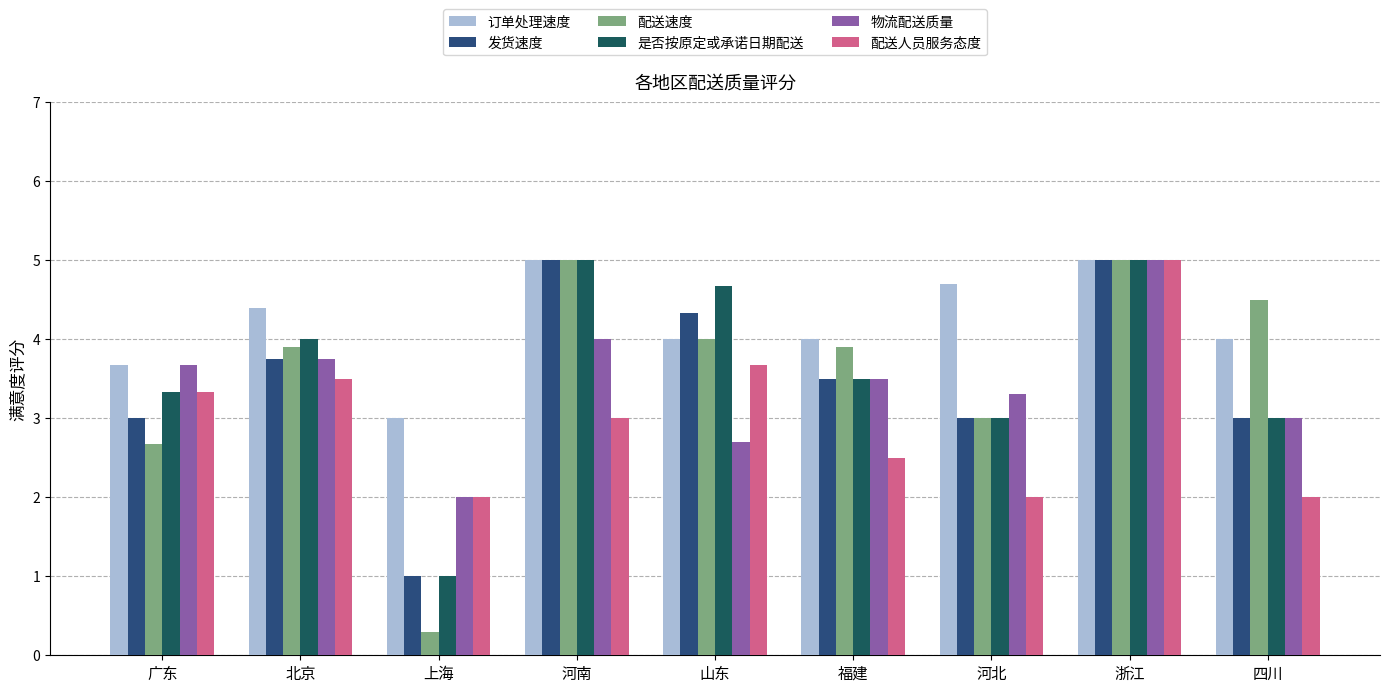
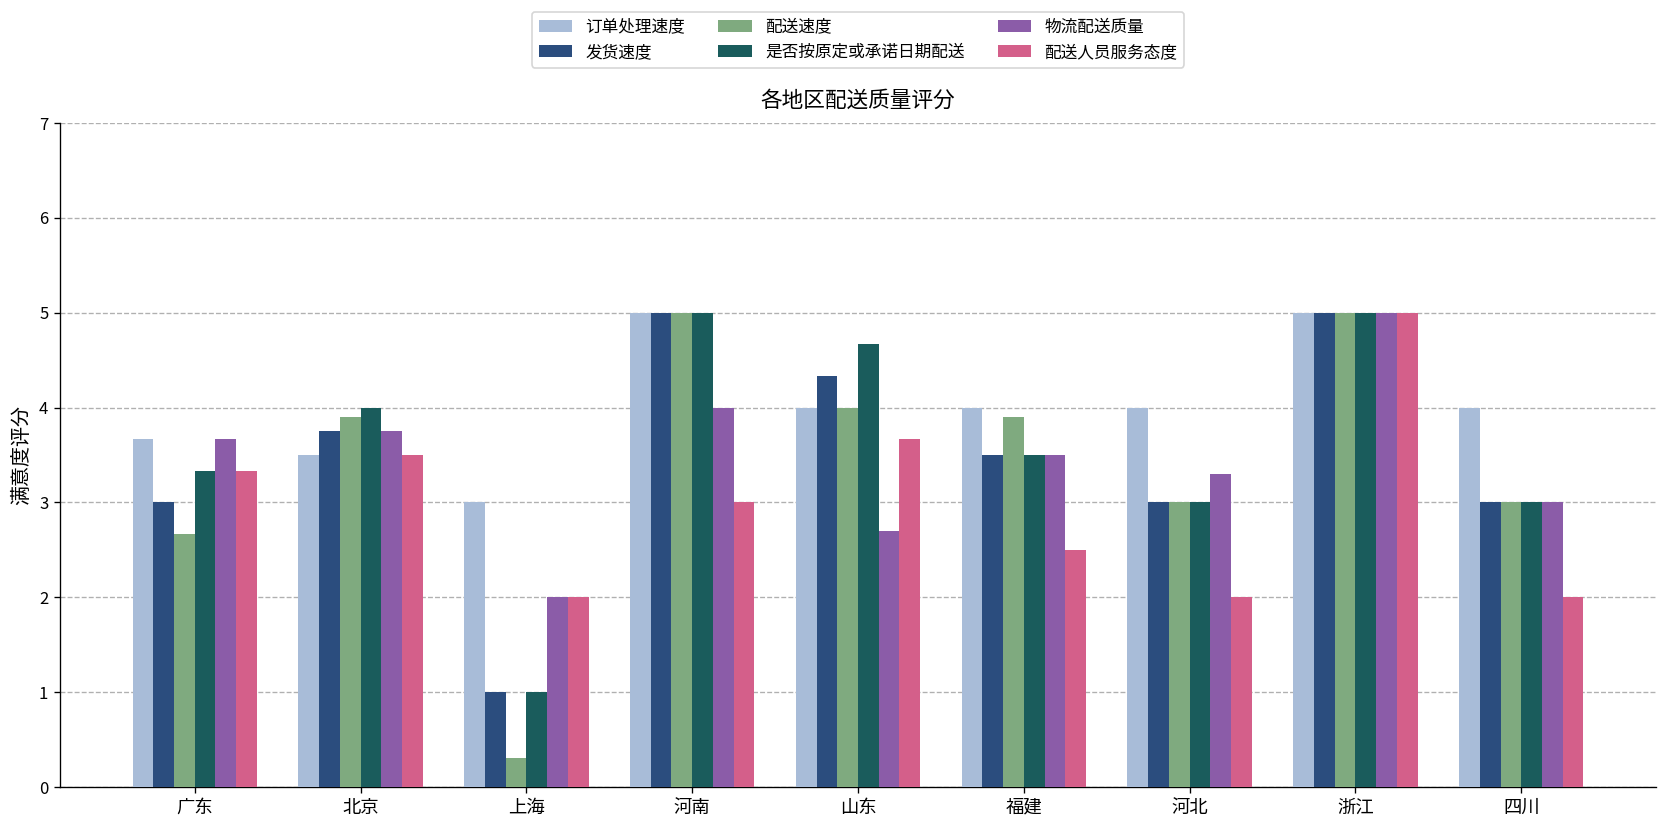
订单处理速度, 北京: 4.4 -> 3.5
订单处理速度, 河北: 4.7 -> 4.0
配送速度, 四川: 4.5 -> 3.0
